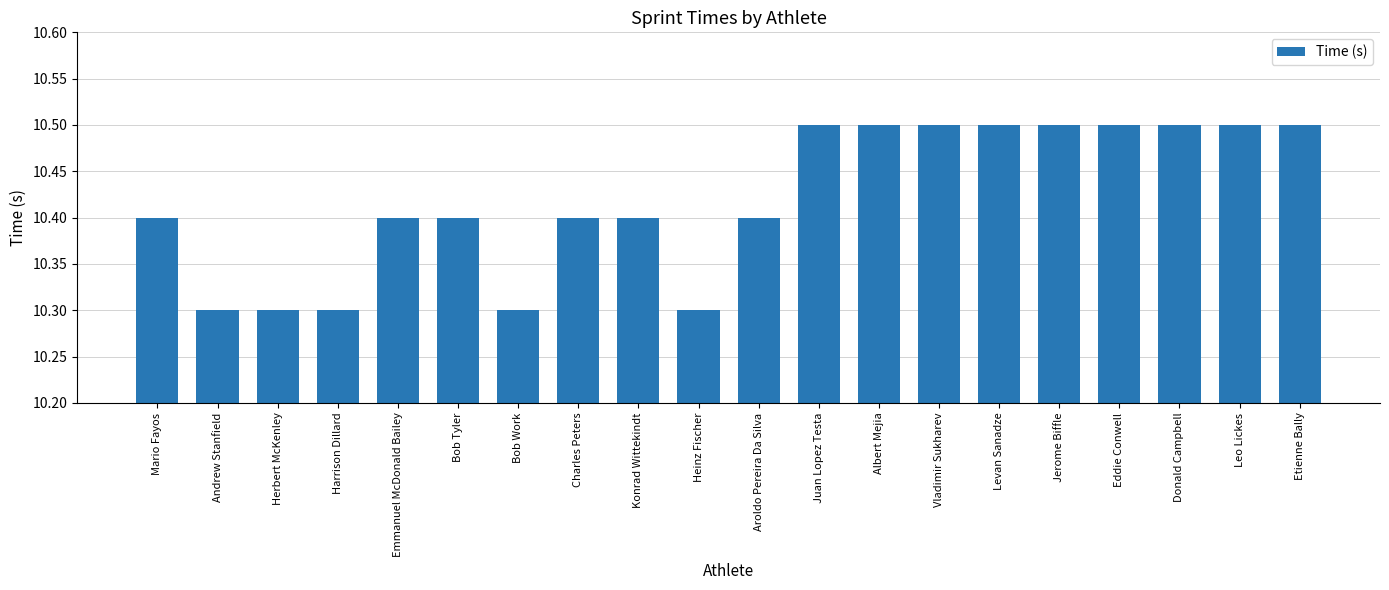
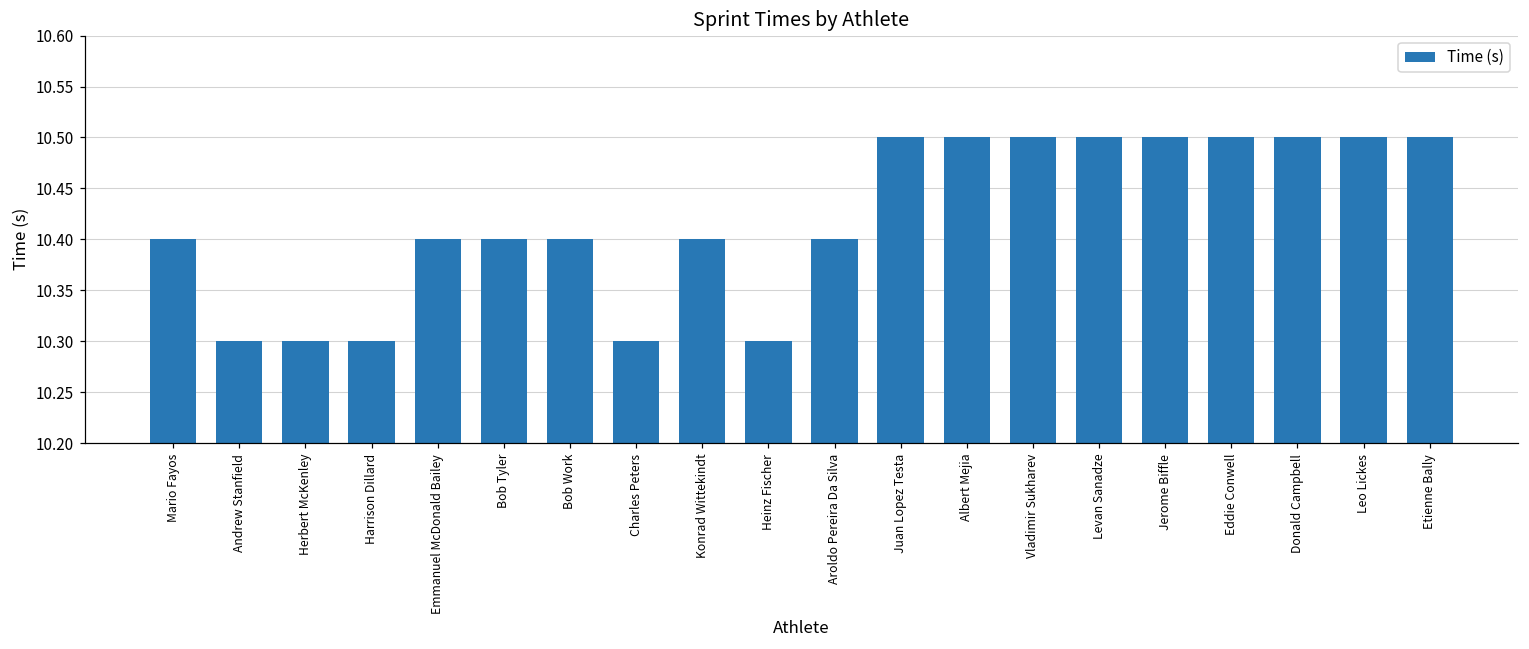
Bob Work: 10.3 -> 10.4
Charles Peters: 10.4 -> 10.3
